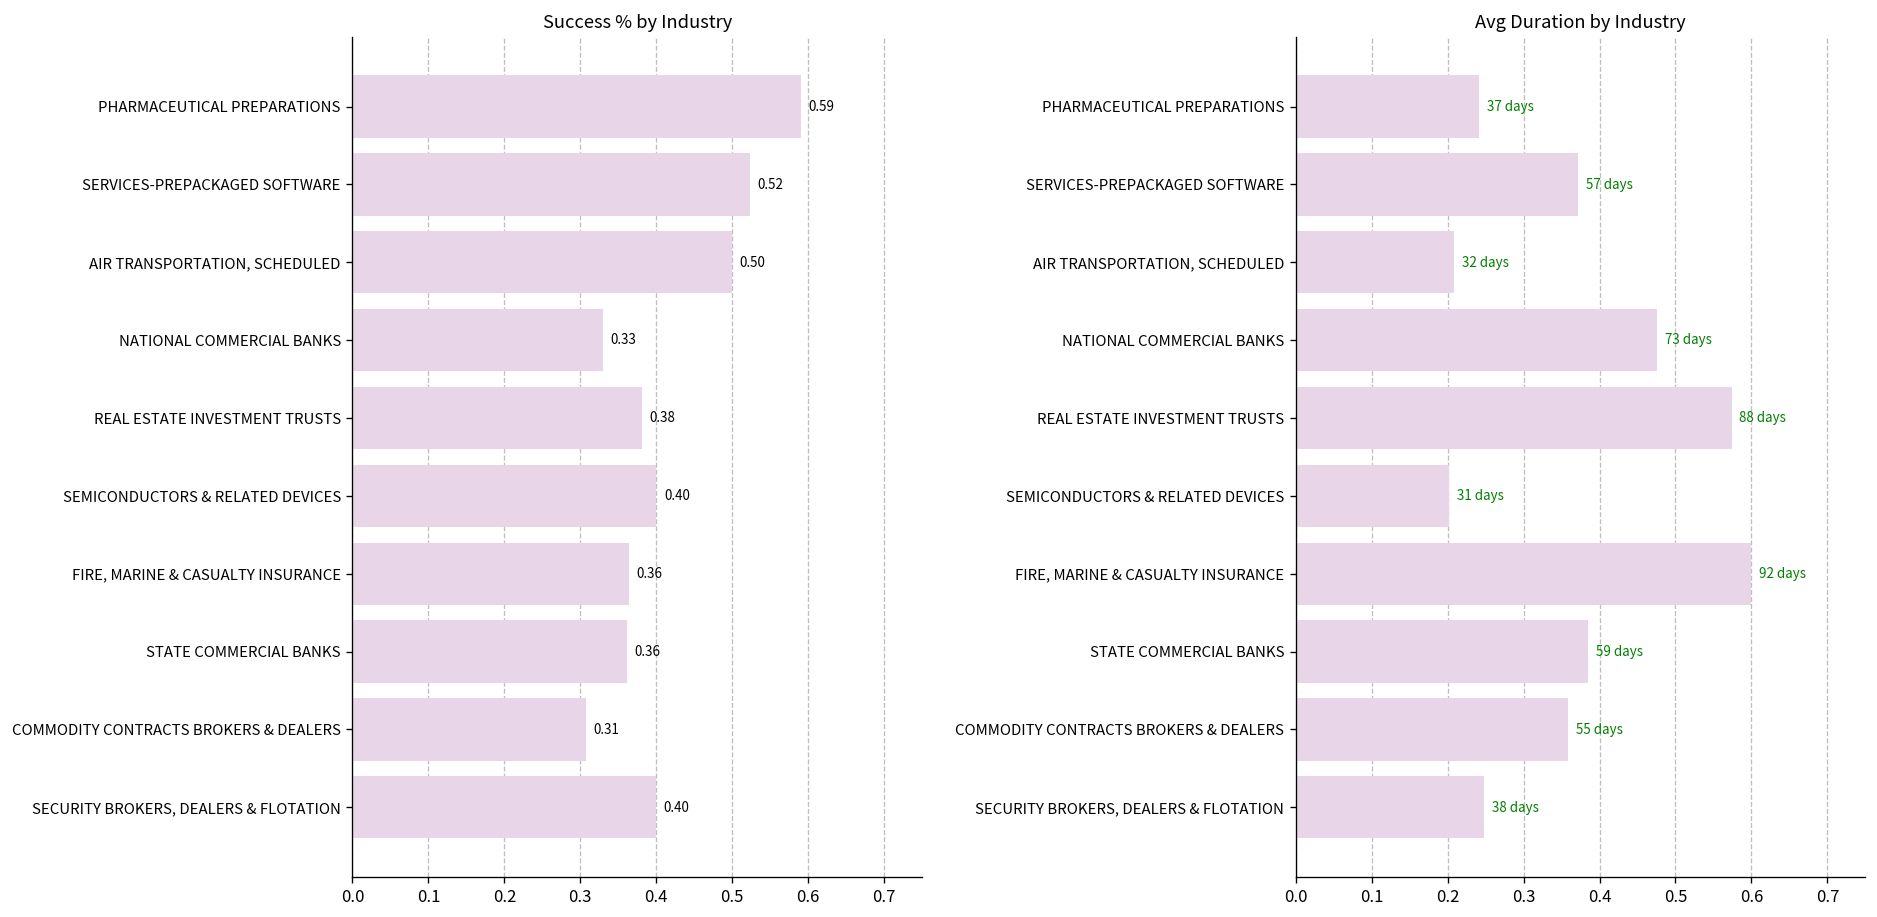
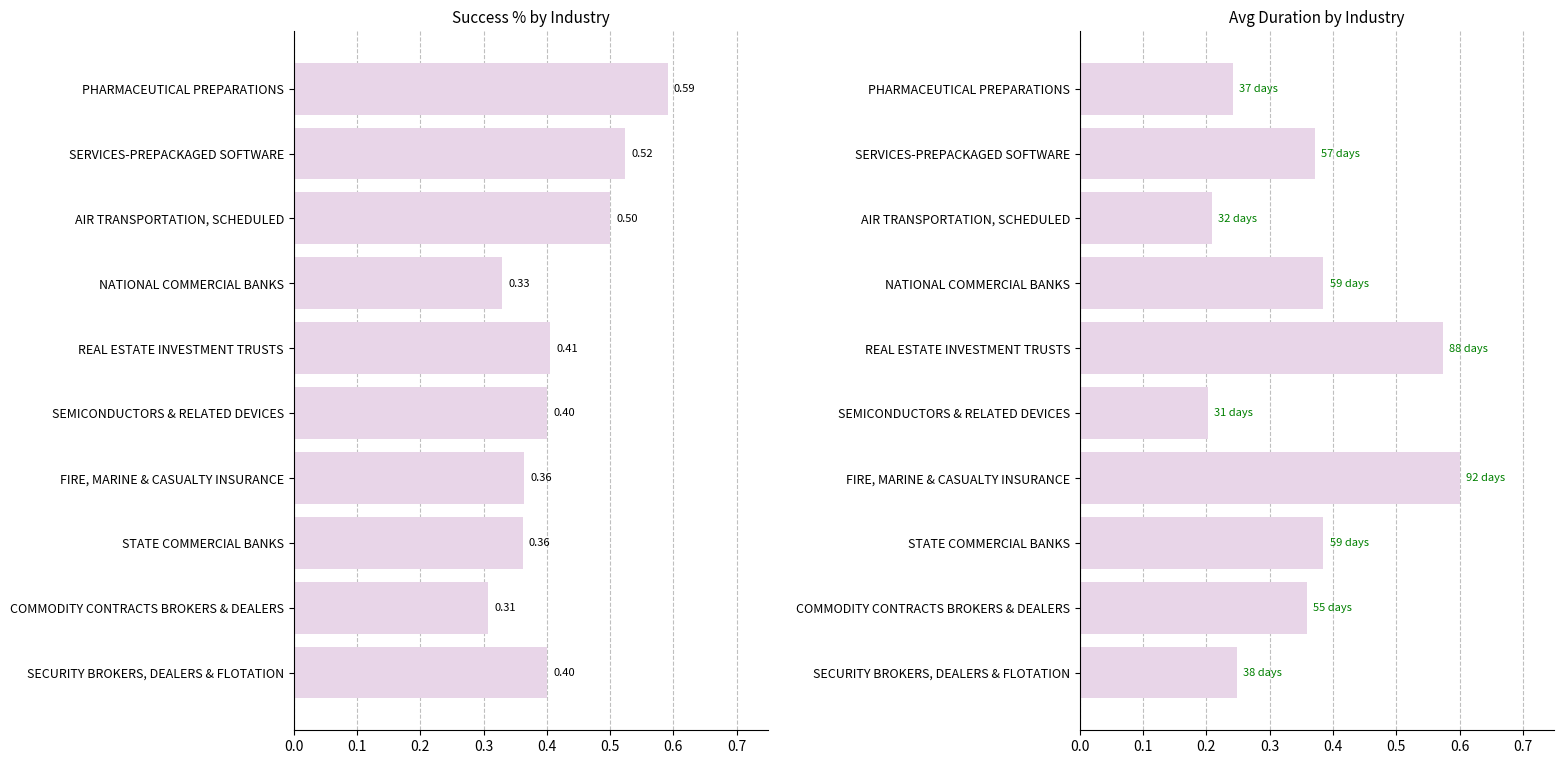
Success % by Industry, REAL ESTATE INVESTMENT TRUSTS: 0.38 -> 0.41
Avg Duration by Industry, NATIONAL COMMERCIAL BANKS: 73 -> 59
